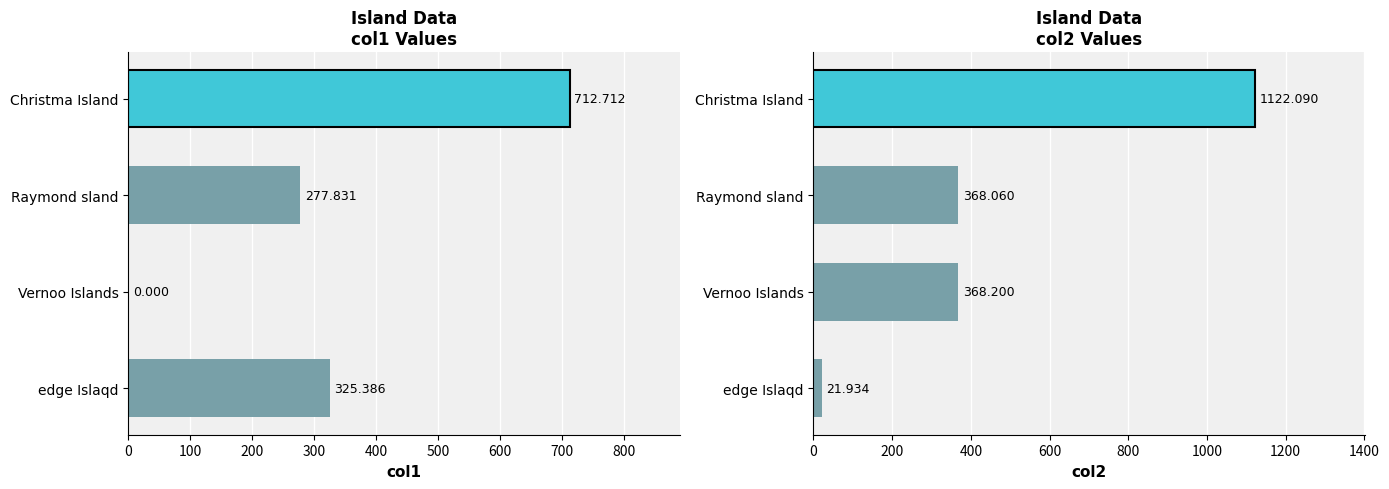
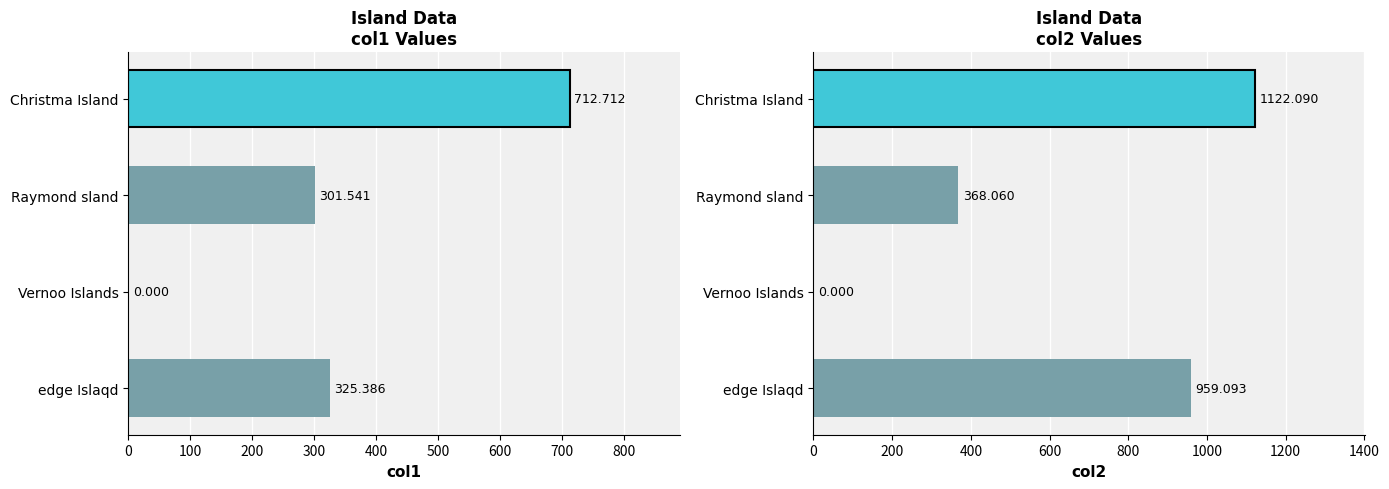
Island Data col1 Values, Raymond sland: 277.831 -> 301.541
Island Data col2 Values, Vernoo Islands: 368.200 -> 0.000
Island Data col2 Values, edge Islaqd: 21.934 -> 959.093
